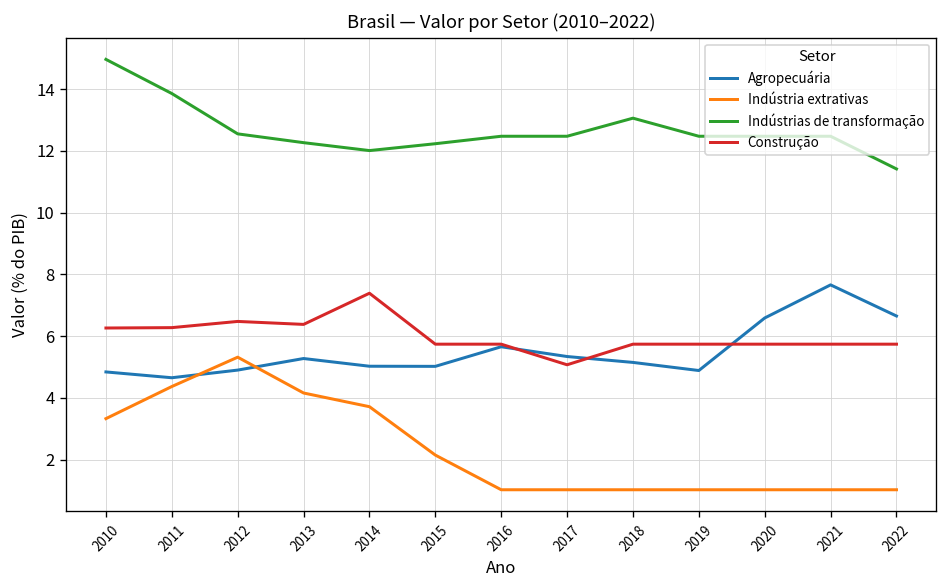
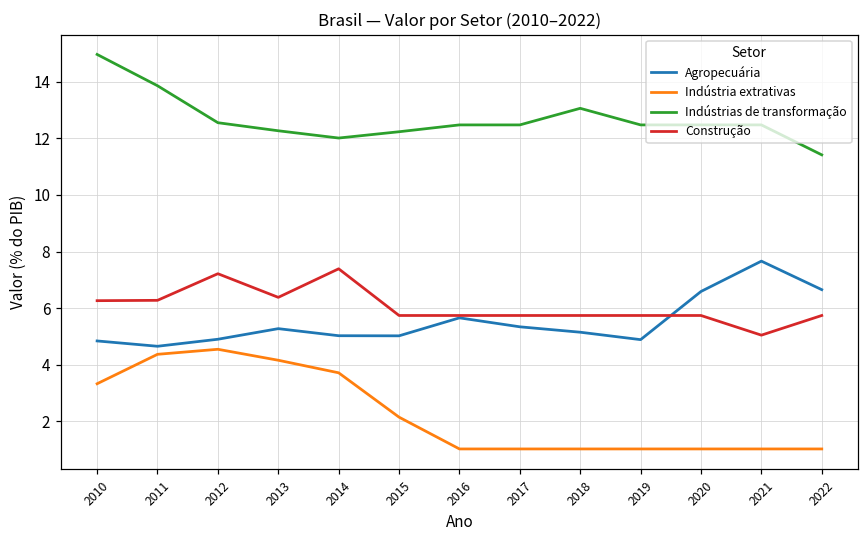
Indústria extrativas, 2012: 5.3 -> 4.5
Construção, 2012: 6.5 -> 7.2
Construção, 2017: 5.1 -> 5.7
Construção, 2021: 5.7 -> 5.0
